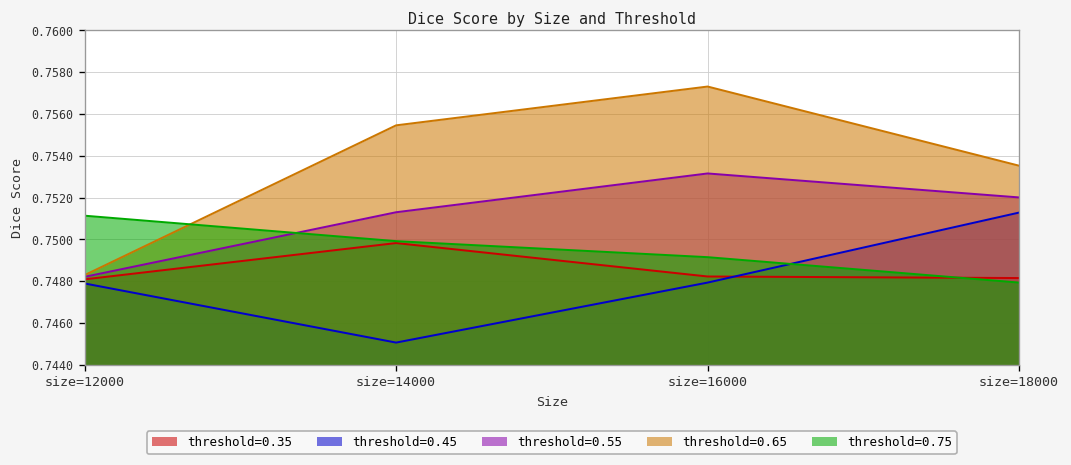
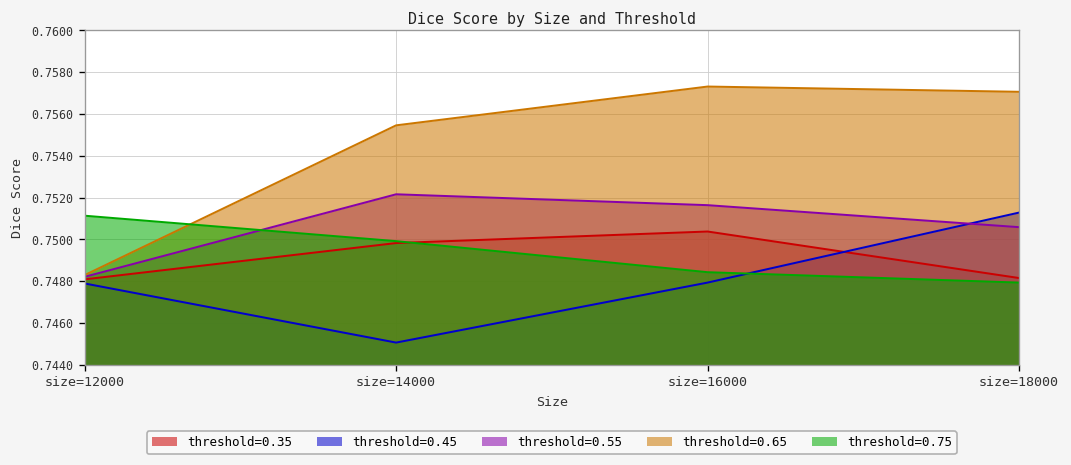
threshold=0.55, size=14000: 0.7513 -> 0.7522
threshold=0.35, size=16000: 0.7482 -> 0.7504
threshold=0.55, size=16000: 0.7532 -> 0.7516
threshold=0.75, size=16000: 0.7491 -> 0.7484
threshold=0.55, size=18000: 0.7520 -> 0.7506
threshold=0.65, size=18000: 0.7535 -> 0.7571
